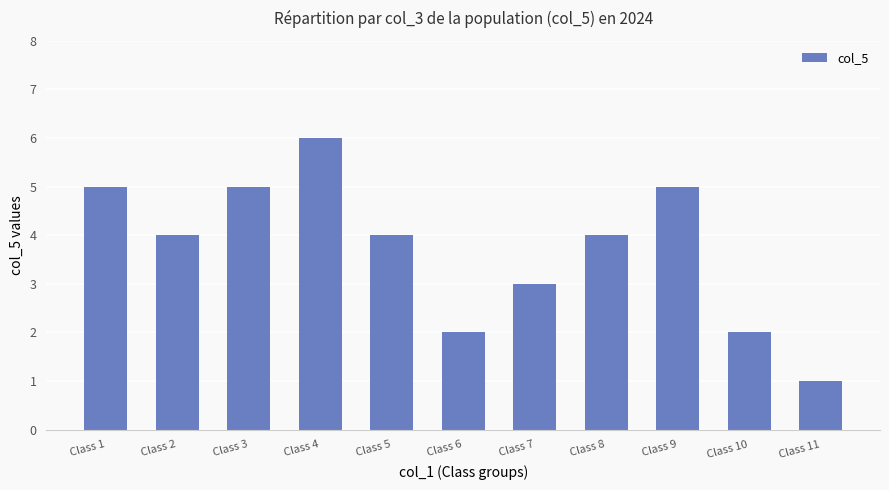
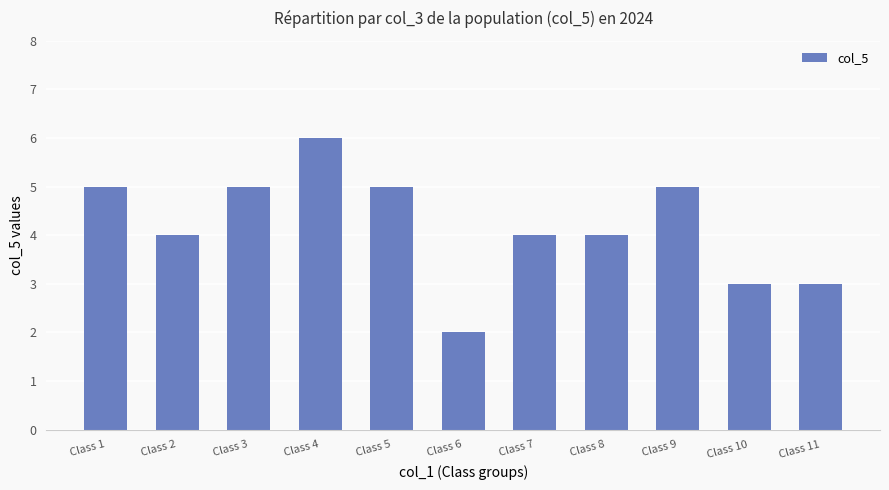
Class 5: 4 -> 5
Class 7: 3 -> 4
Class 10: 2 -> 3
Class 11: 1 -> 3
